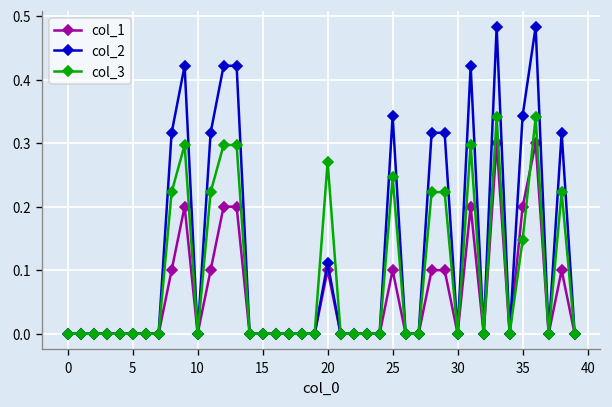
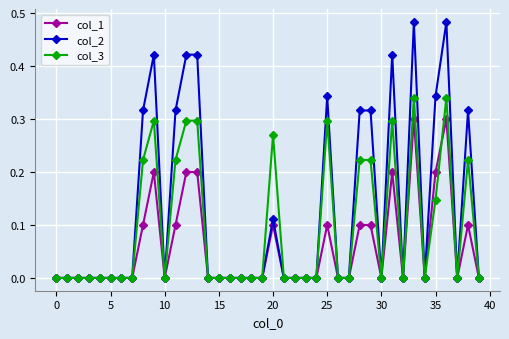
col_3, 25: 0.25 -> 0.30
